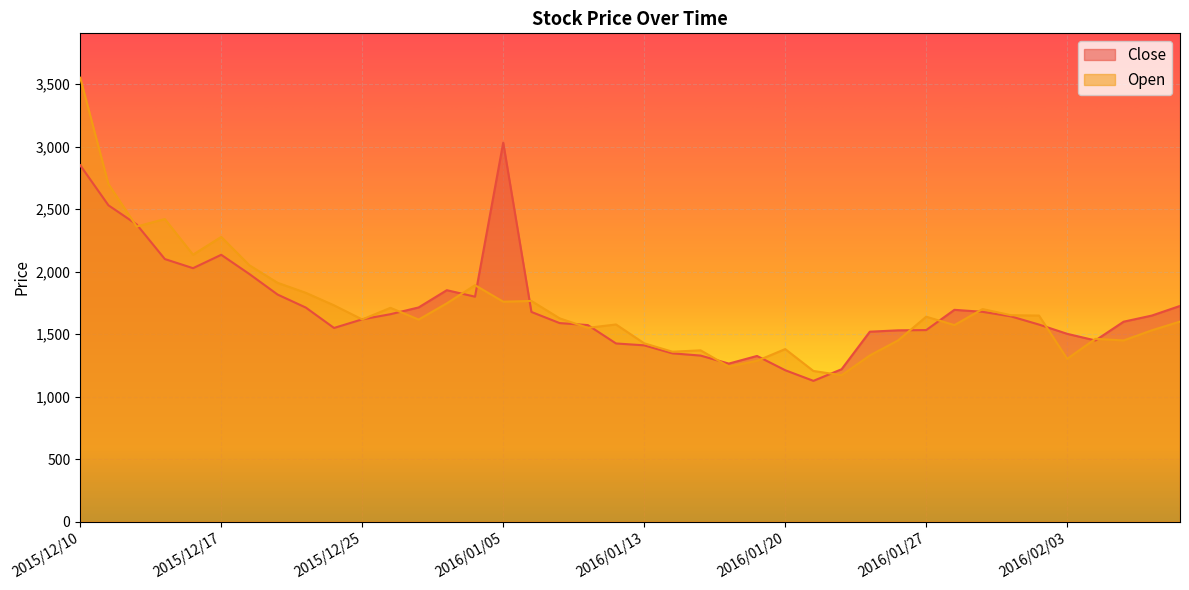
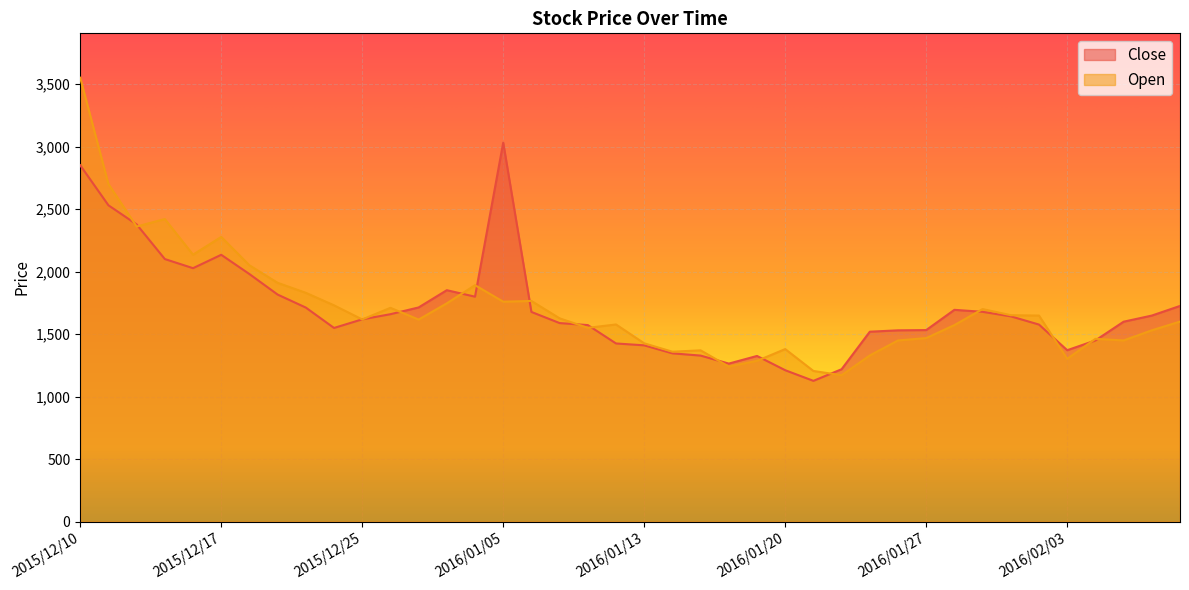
Open, 2016/01/27: 1,640 -> 1,470
Close, 2016/02/03: 1,500 -> 1,370
